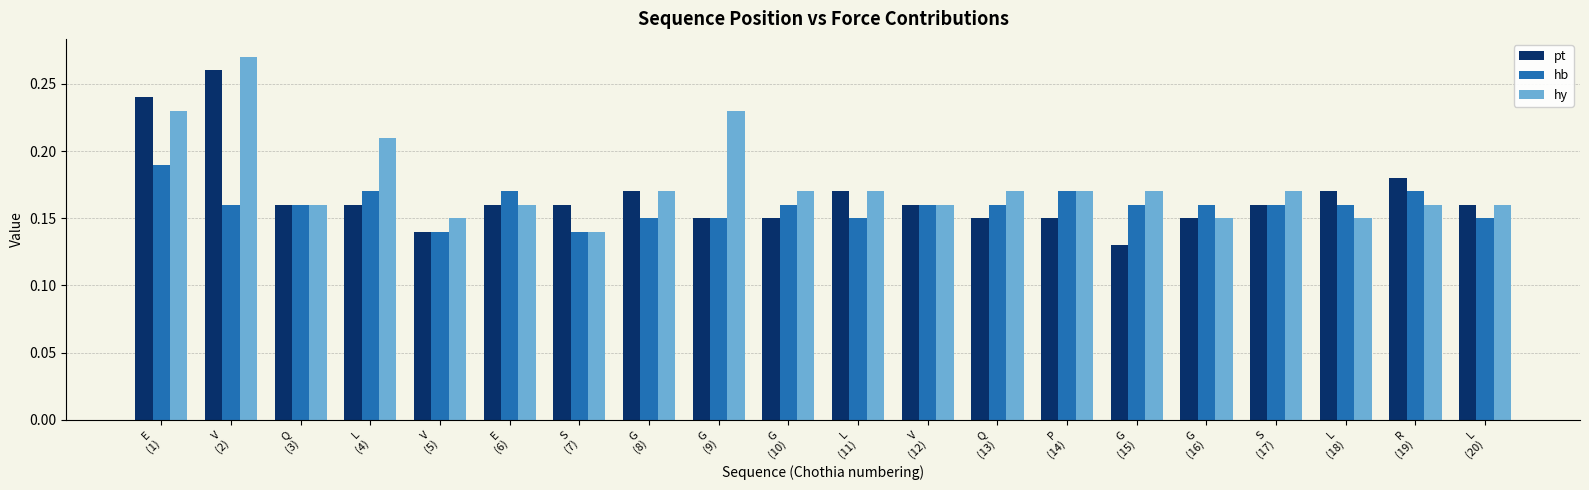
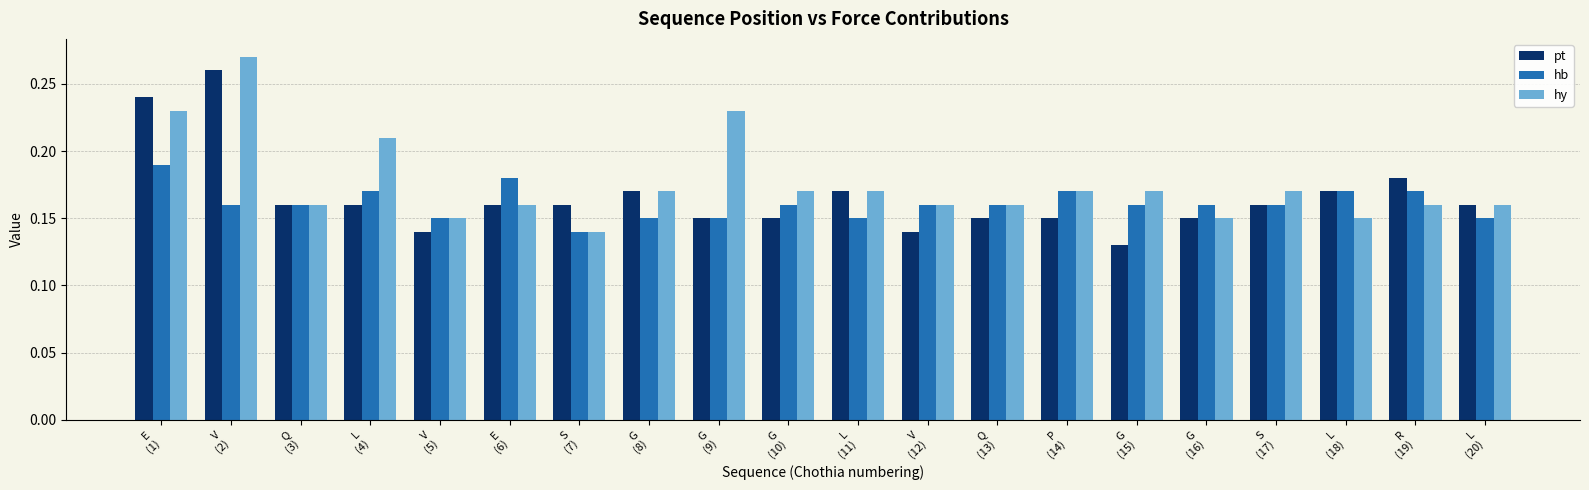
hb, V (5): 0.14 -> 0.15
hb, E (6): 0.17 -> 0.18
pt, V (12): 0.16 -> 0.14
hy, Q (13): 0.17 -> 0.16
hb, L (18): 0.16 -> 0.17
